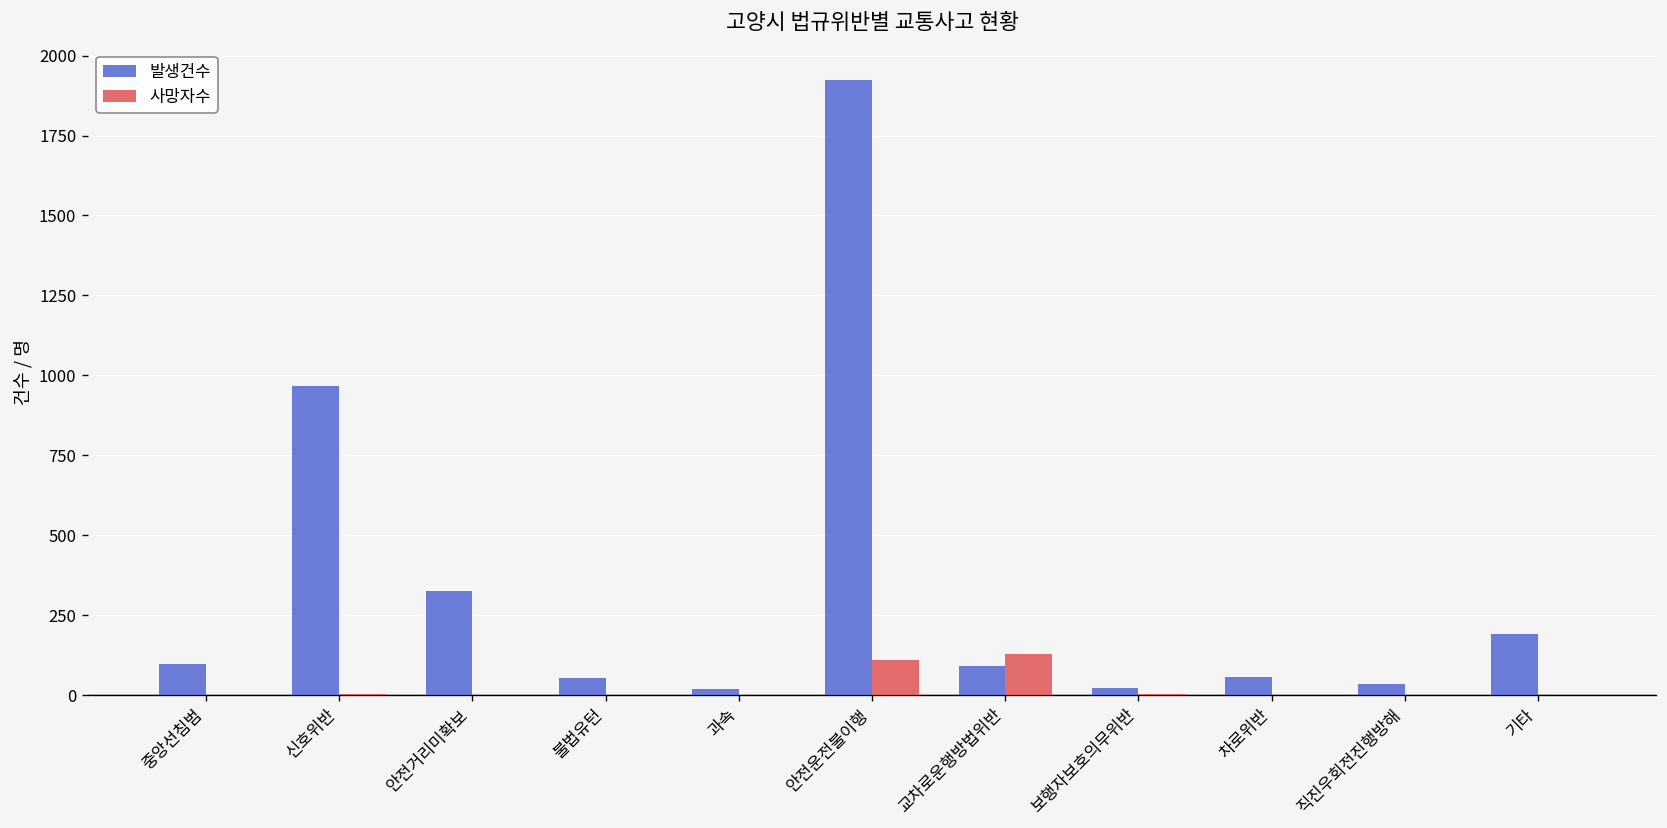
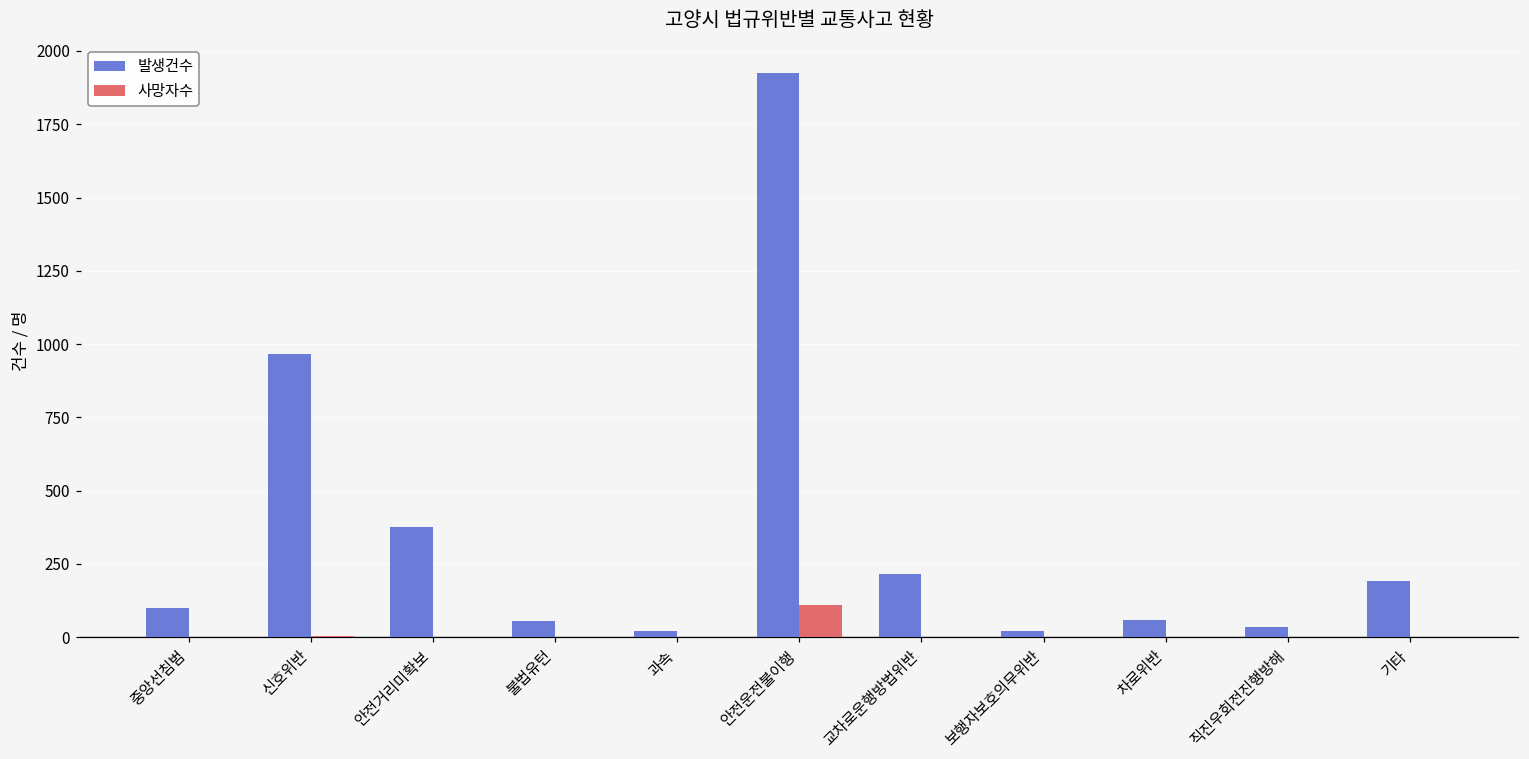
발생건수, 안전거리미확보: 320 -> 380
발생건수, 교차로운행방법위반: 90 -> 220
사망자수, 교차로운행방법위반: 130 -> 0
